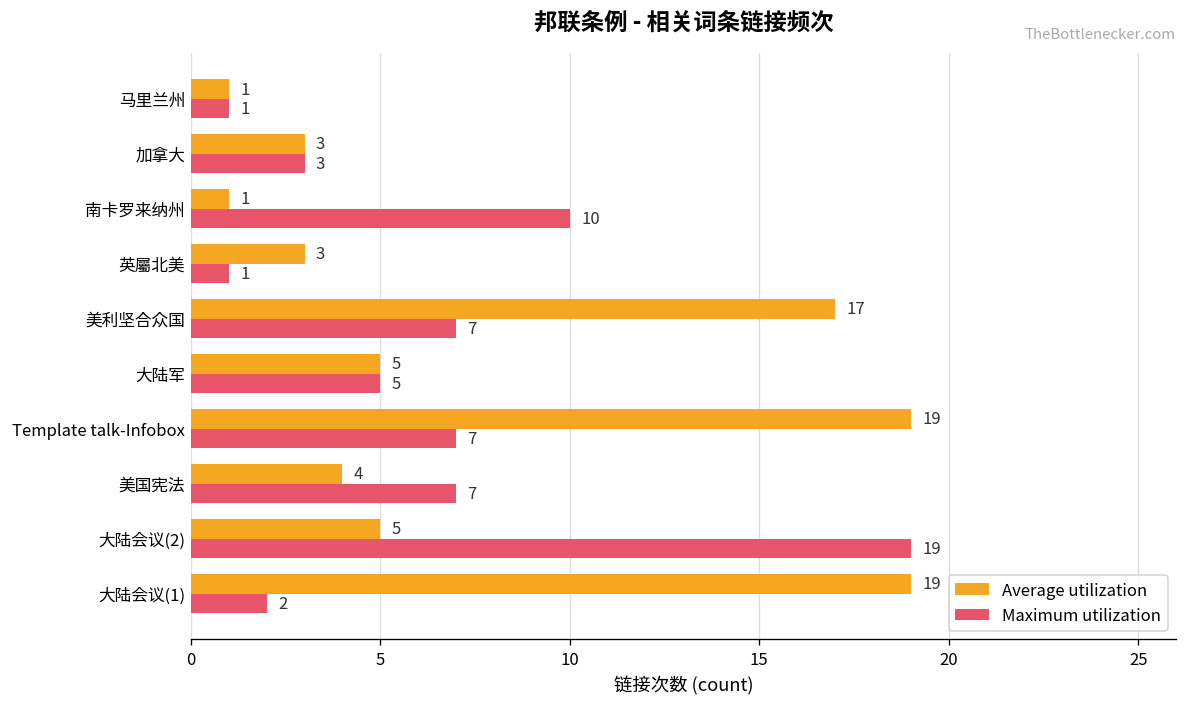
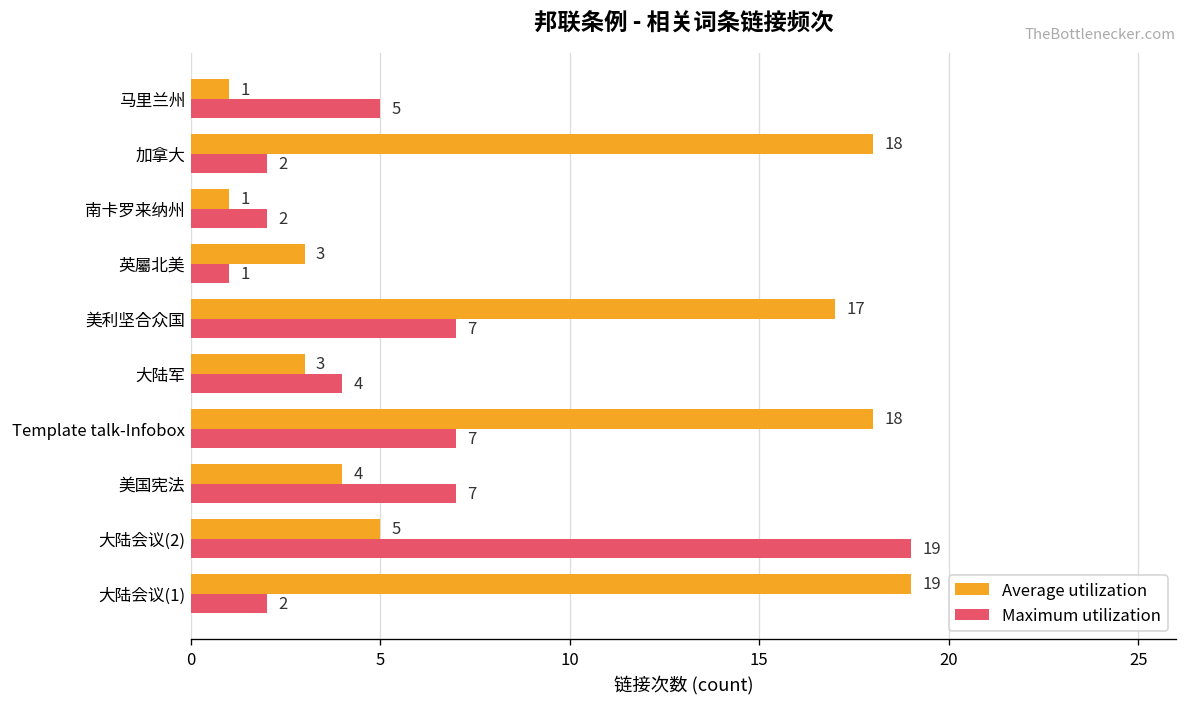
Maximum utilization, 马里兰州: 1 -> 5
Average utilization, 加拿大: 3 -> 18
Maximum utilization, 加拿大: 3 -> 2
Maximum utilization, 南卡罗来纳州: 10 -> 2
Average utilization, 大陆军: 5 -> 3
Maximum utilization, 大陆军: 5 -> 4
Average utilization, Template talk-Infobox: 19 -> 18
